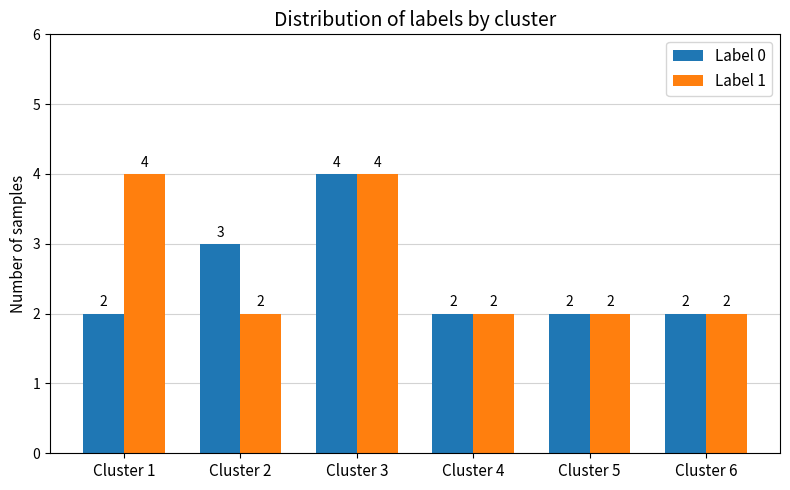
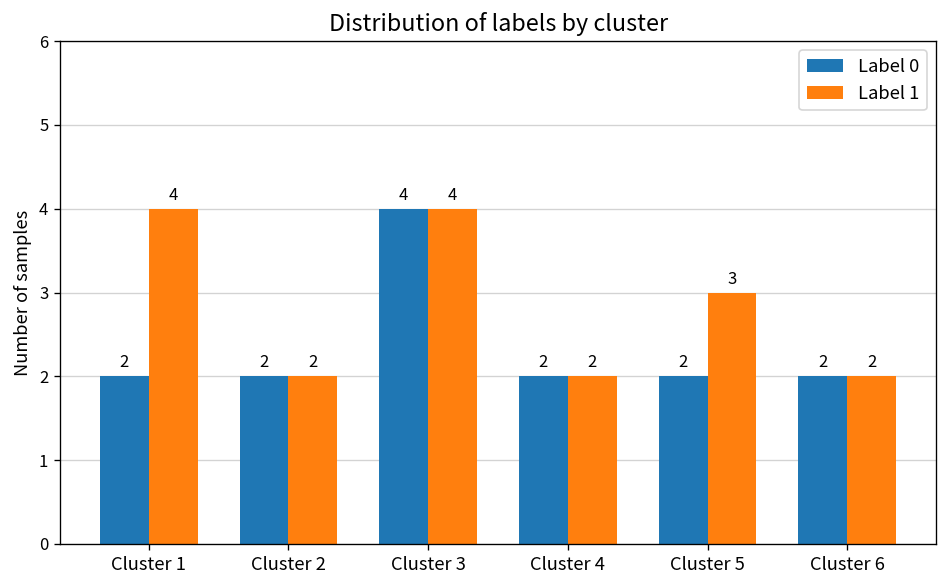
Label 0, Cluster 2: 3 -> 2
Label 1, Cluster 5: 2 -> 3
